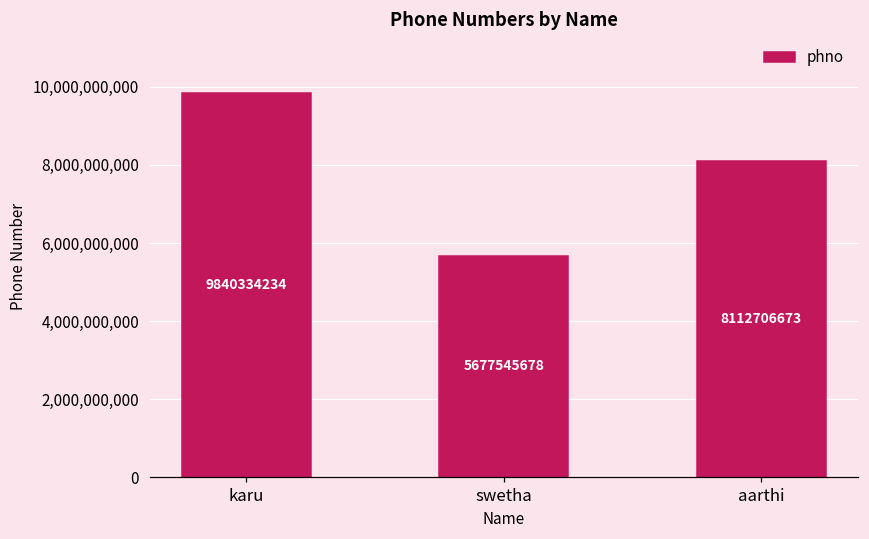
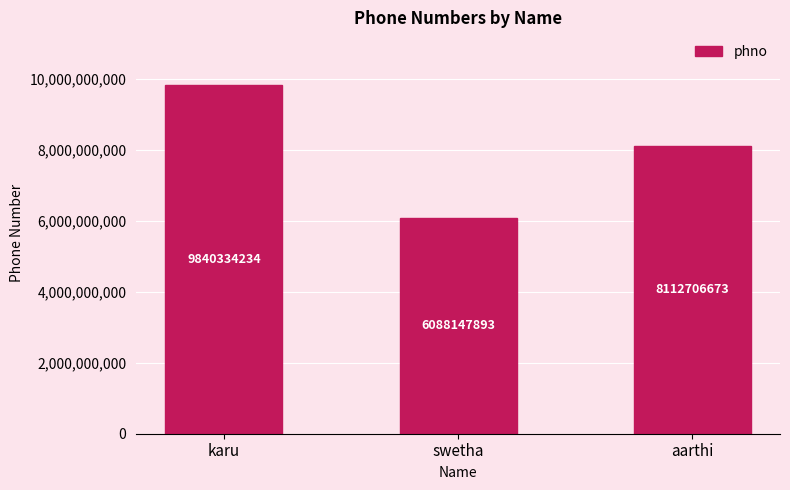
swetha: 5677545678 -> 6088147893
